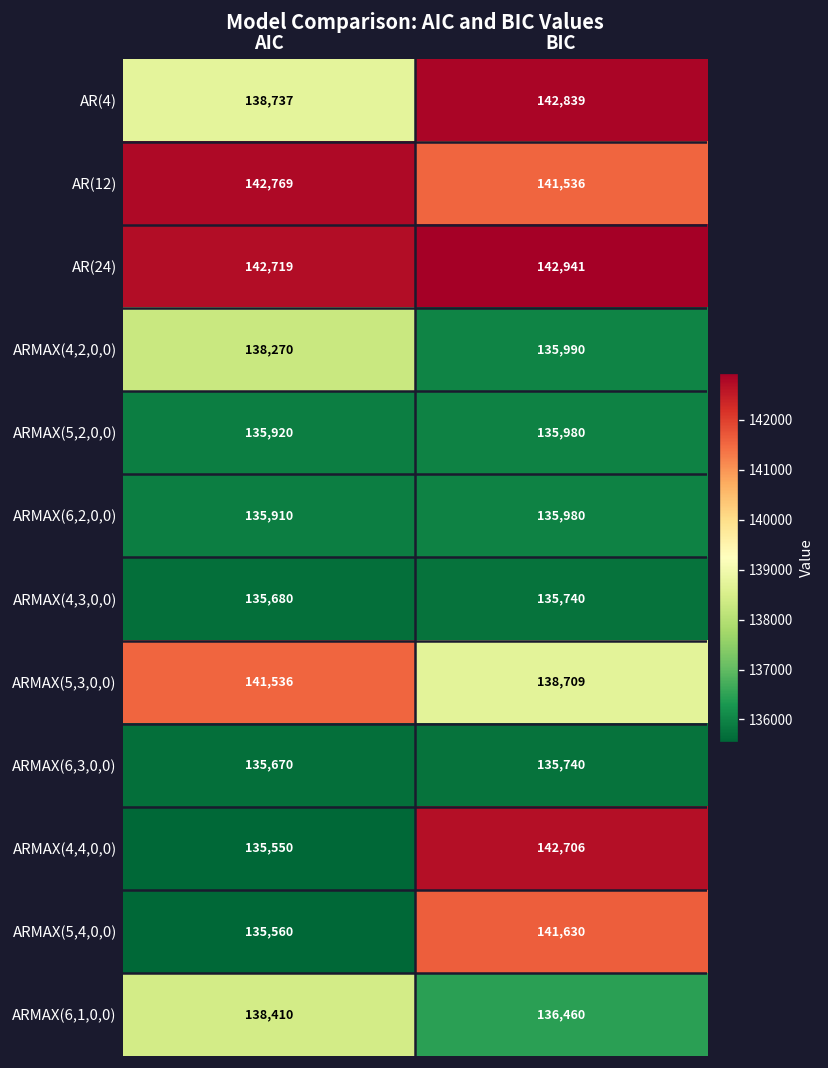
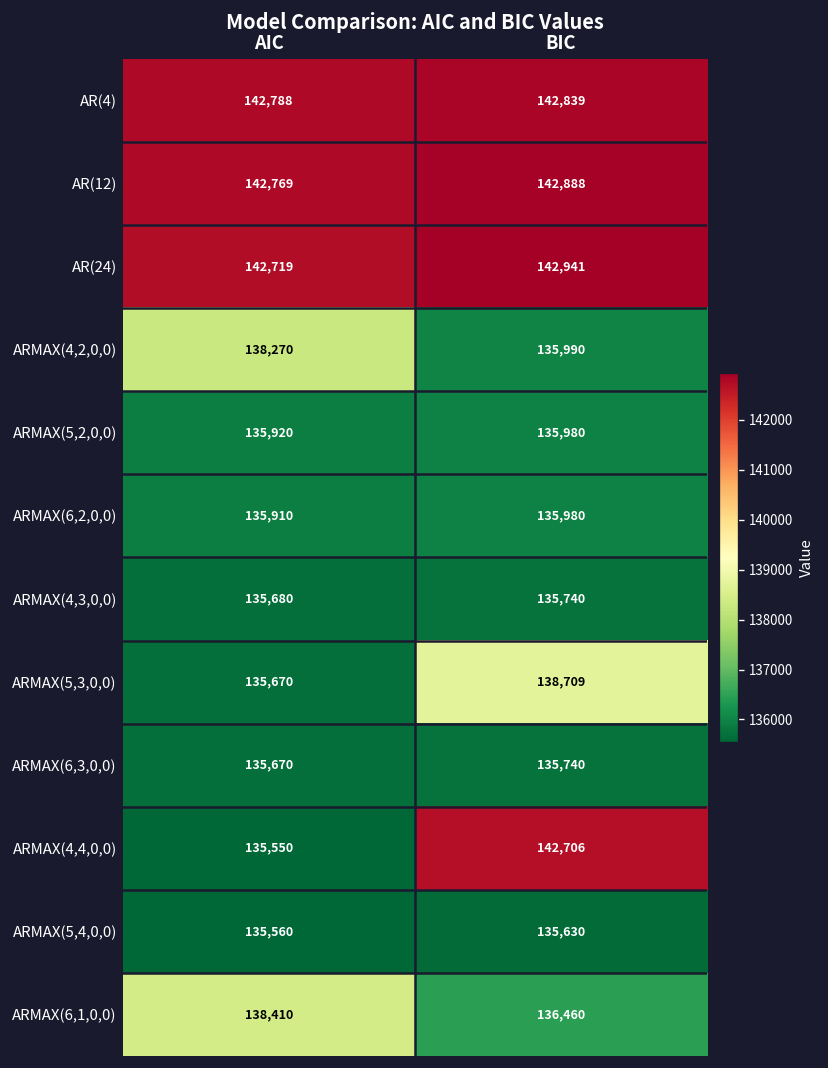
AR(4), AIC: 138,737 -> 142,788
AR(12), BIC: 141,536 -> 142,888
ARMAX(5,3,0,0), AIC: 141,536 -> 135,670
ARMAX(5,4,0,0), BIC: 141,630 -> 135,630
